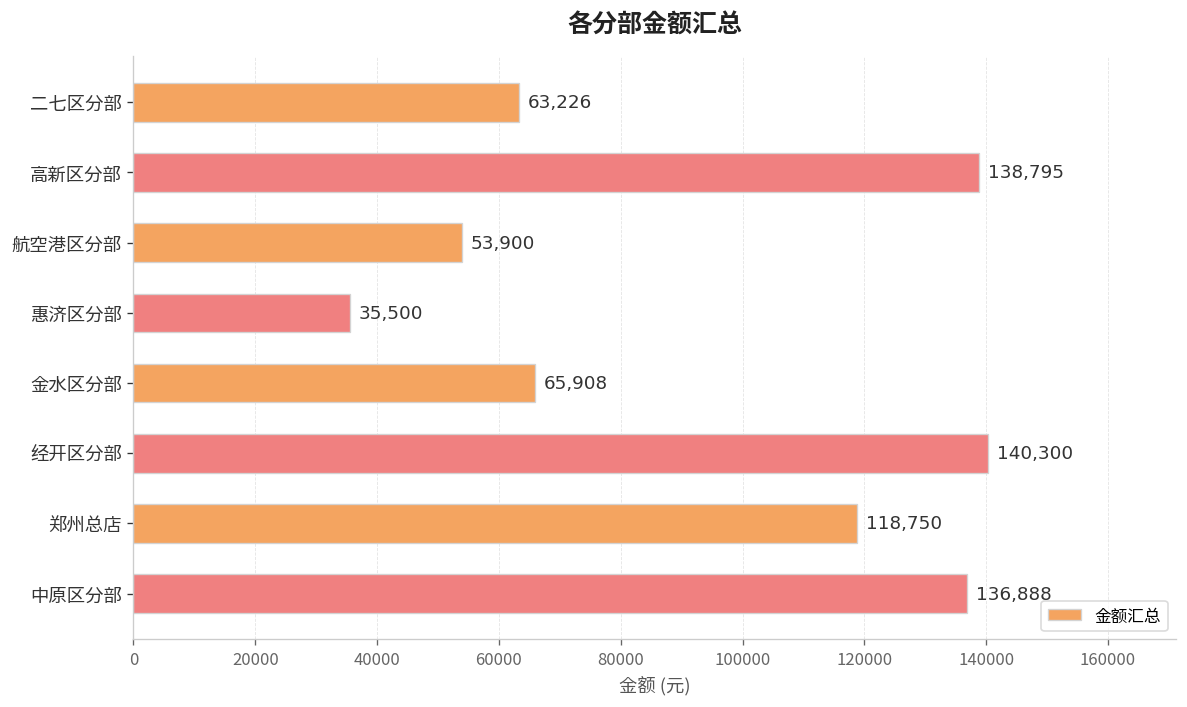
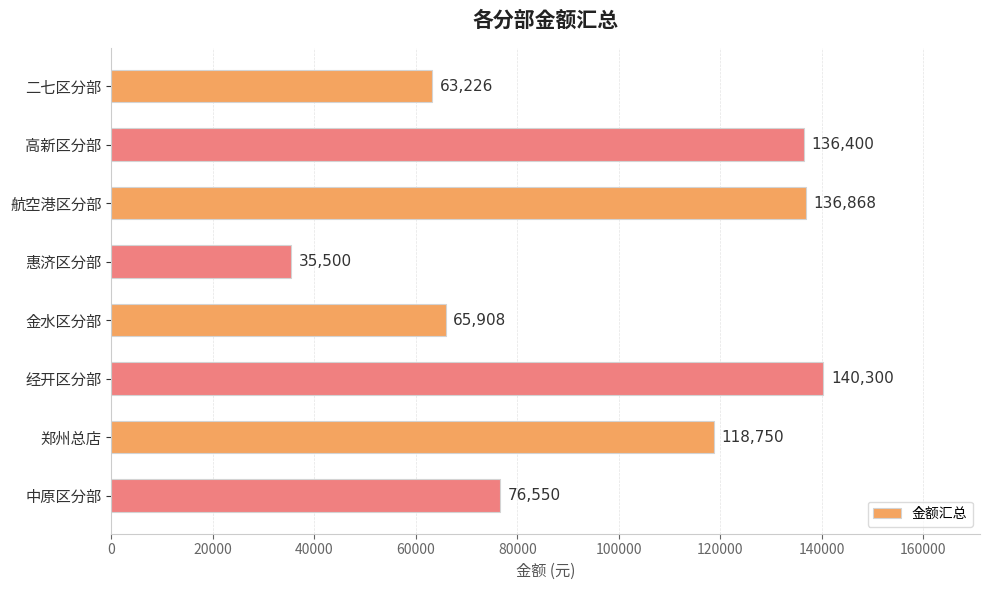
高新区分部: 138,795 -> 136,400
航空港区分部: 53,900 -> 136,868
中原区分部: 136,888 -> 76,550
